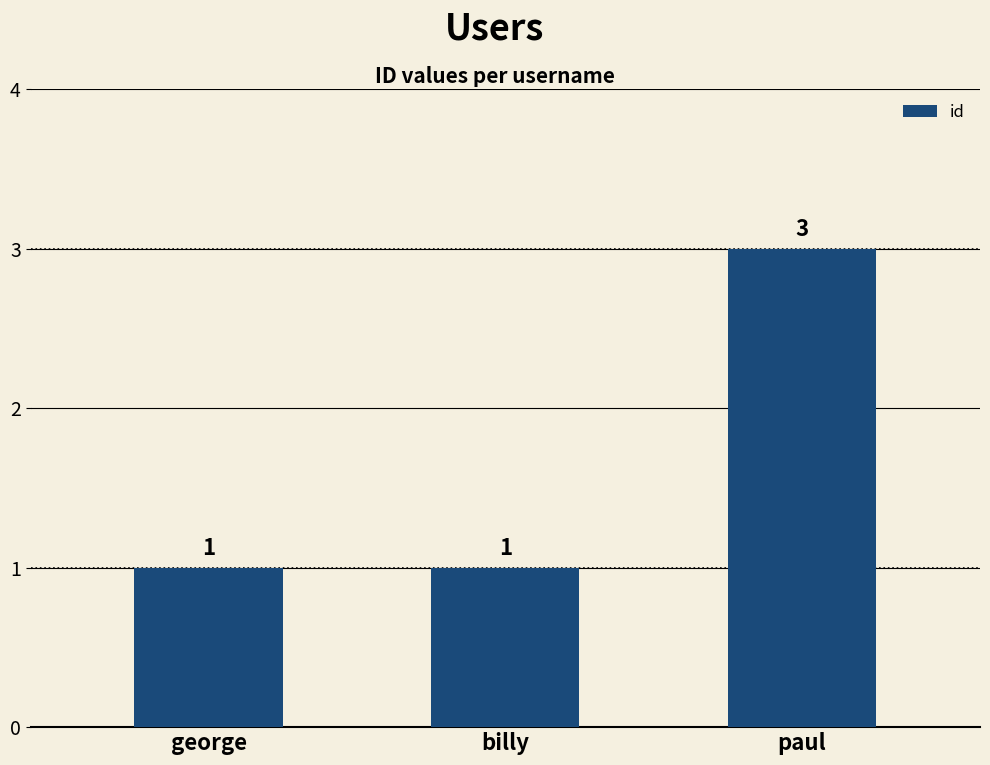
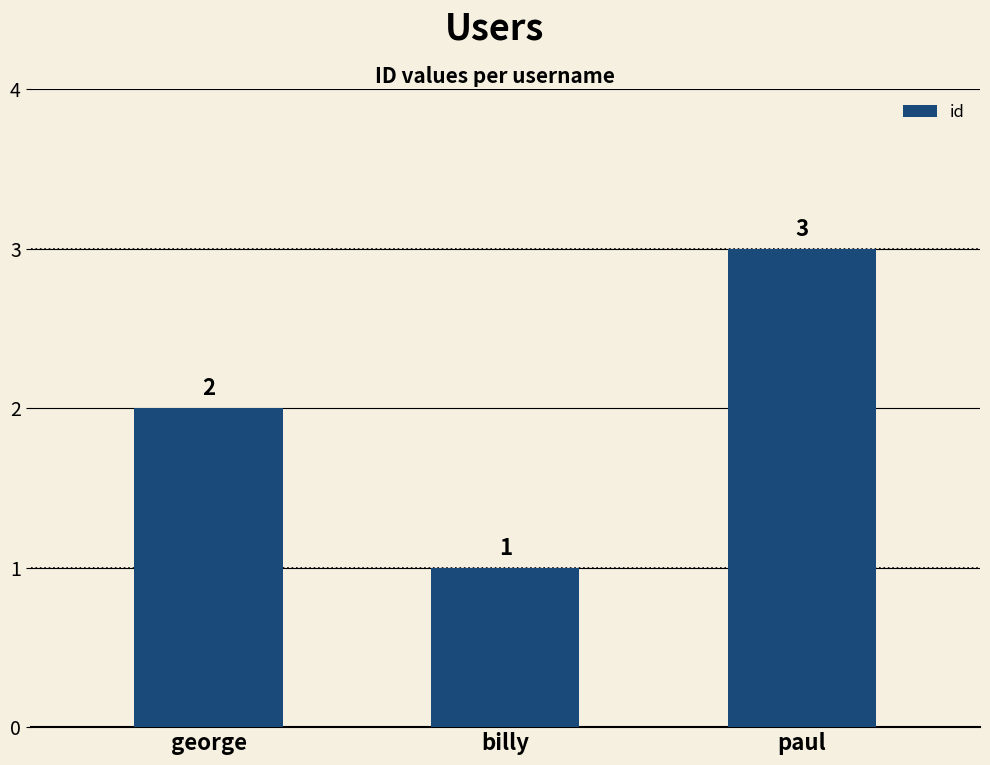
george: 1 -> 2
